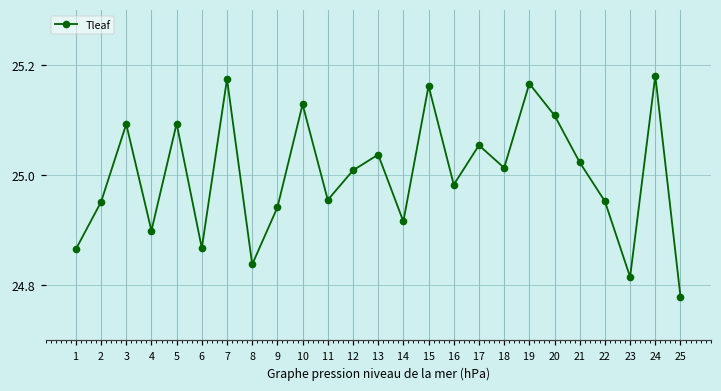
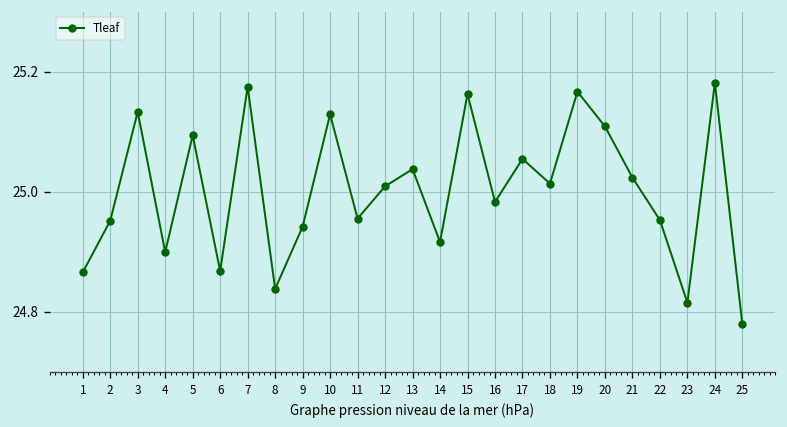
3: 25.09 -> 25.13
